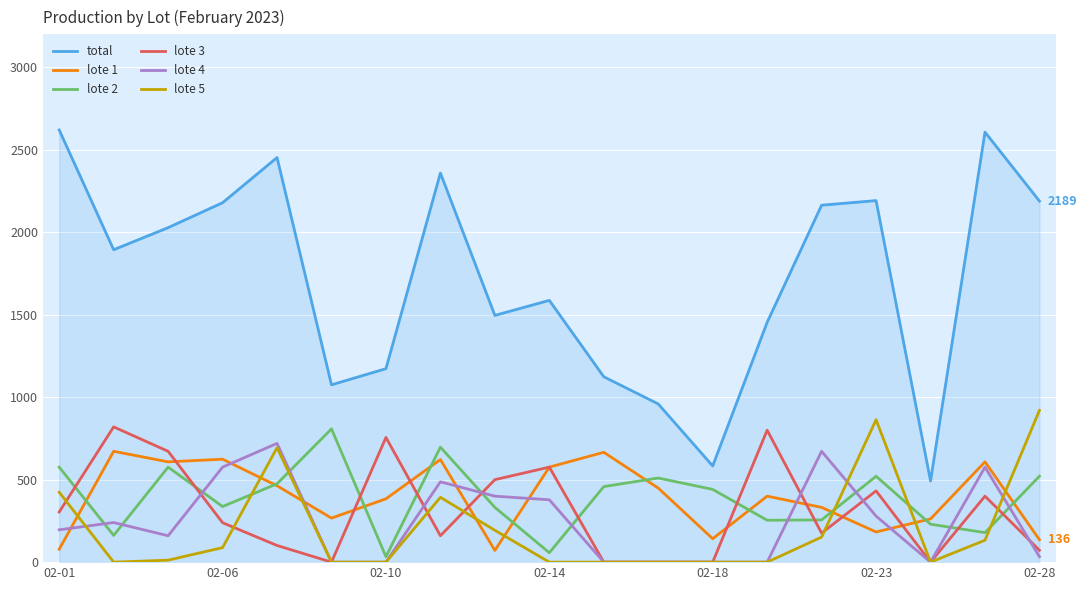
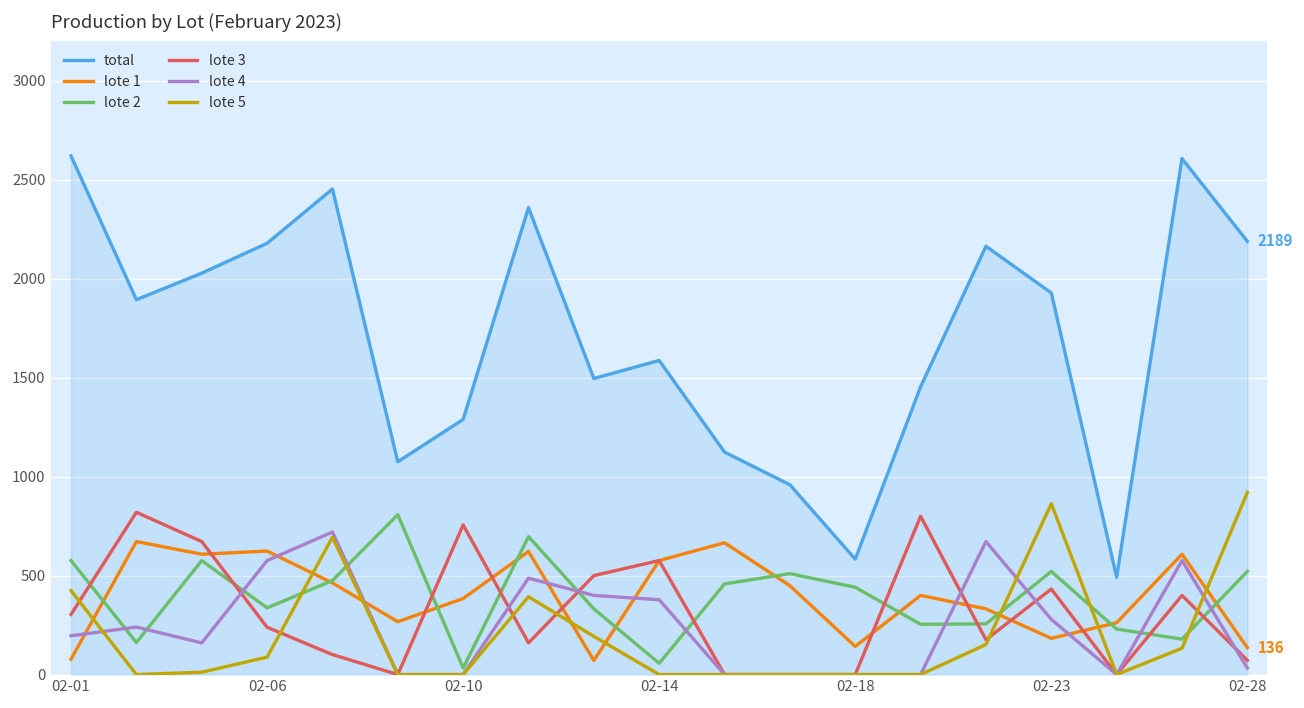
total, 02-10: 1170 -> 1290
total, 02-23: 2190 -> 1930
